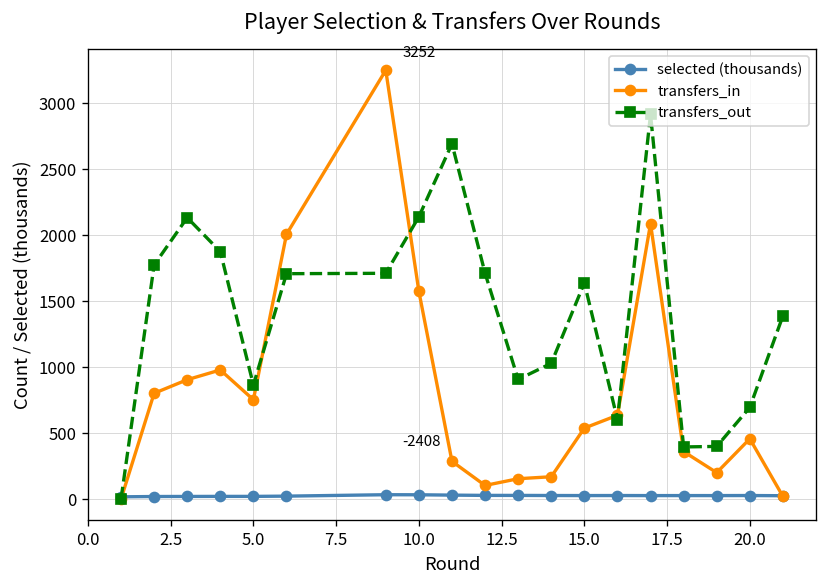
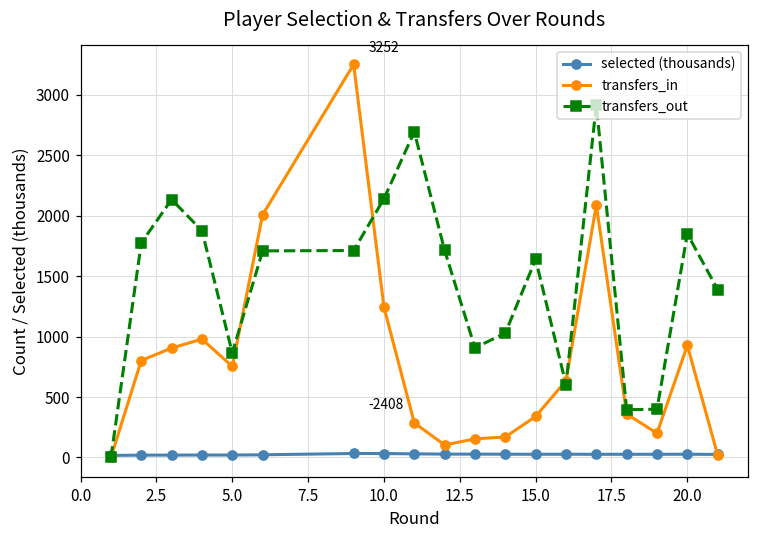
transfers_in, 10.0: 1580 -> 1240
transfers_in, 15.0: 540 -> 340
transfers_in, 20.0: 460 -> 930
transfers_out, 20.0: 700 -> 1850
